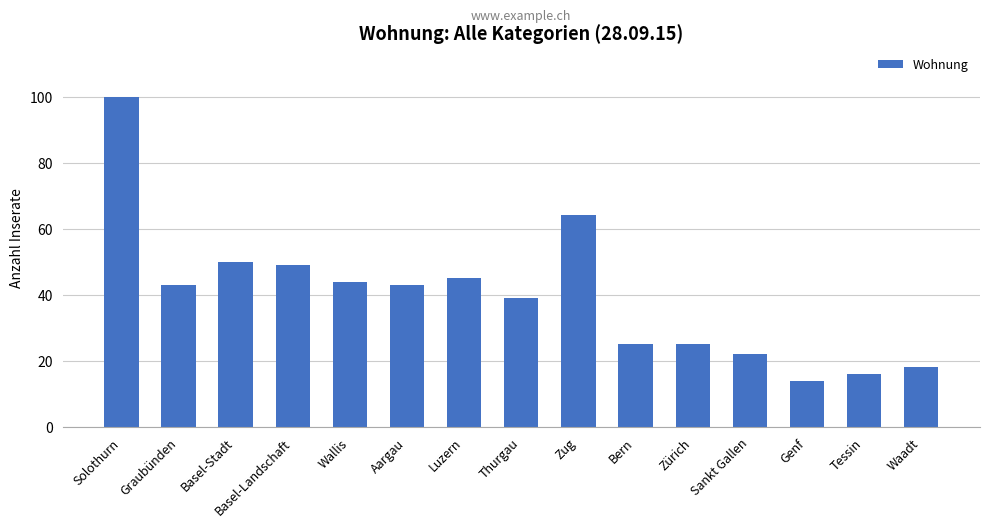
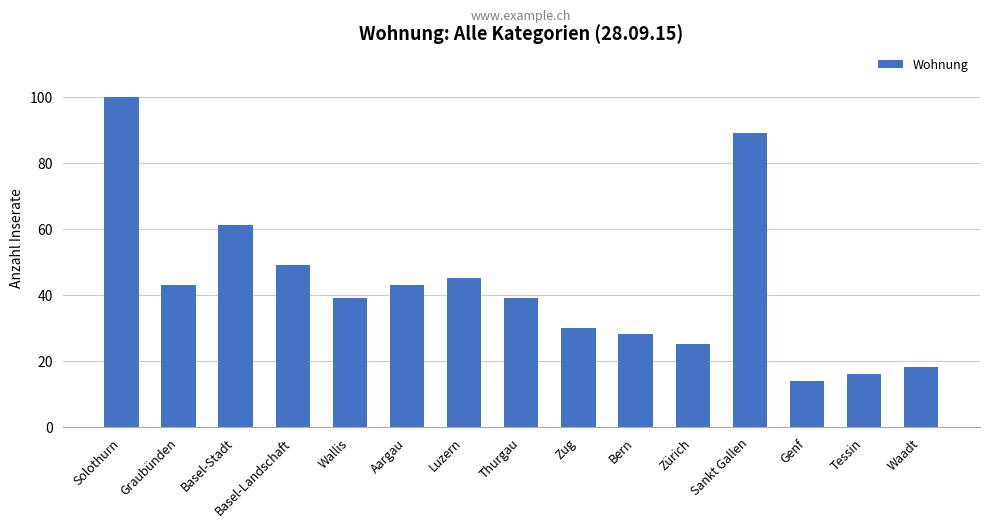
Basel-Stadt: 50 -> 61
Wallis: 44 -> 39
Zug: 64 -> 30
Bern: 25 -> 28
Sankt Gallen: 22 -> 89
